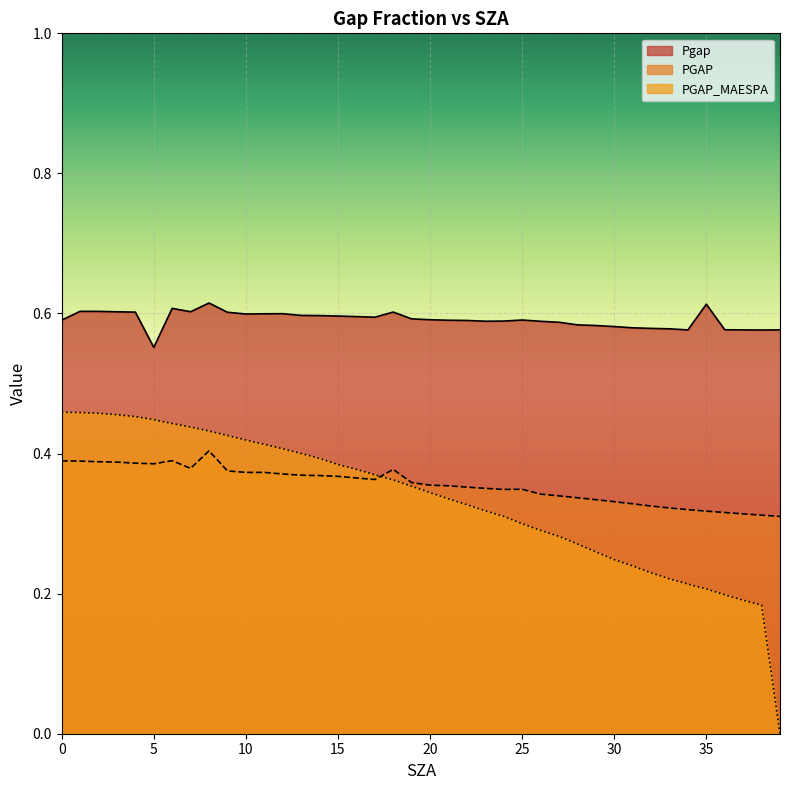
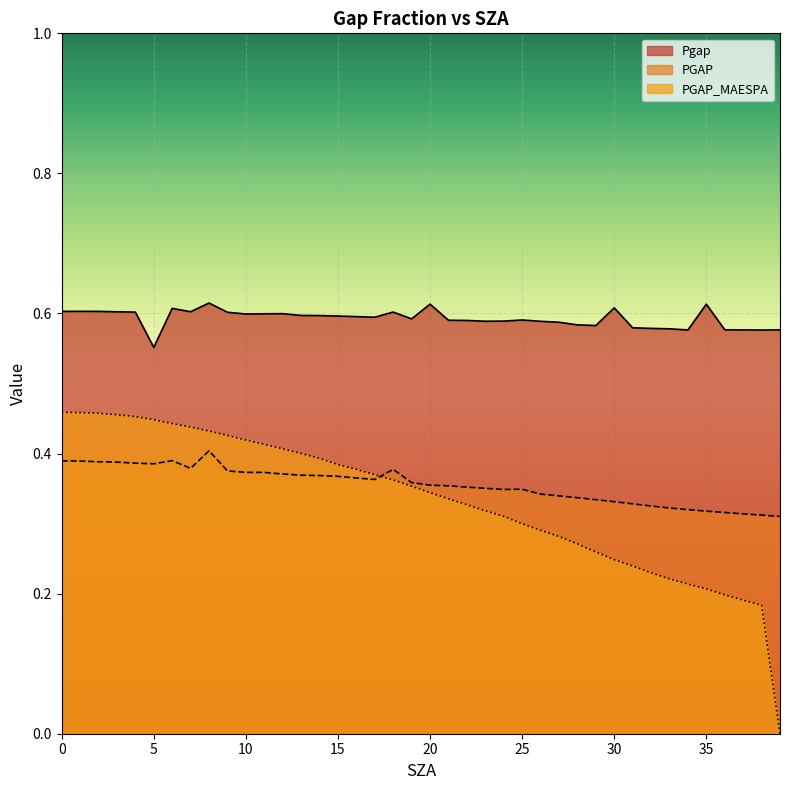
Pgap, 0: 0.59 -> 0.60
Pgap, 20: 0.59 -> 0.61
Pgap, 30: 0.58 -> 0.61
